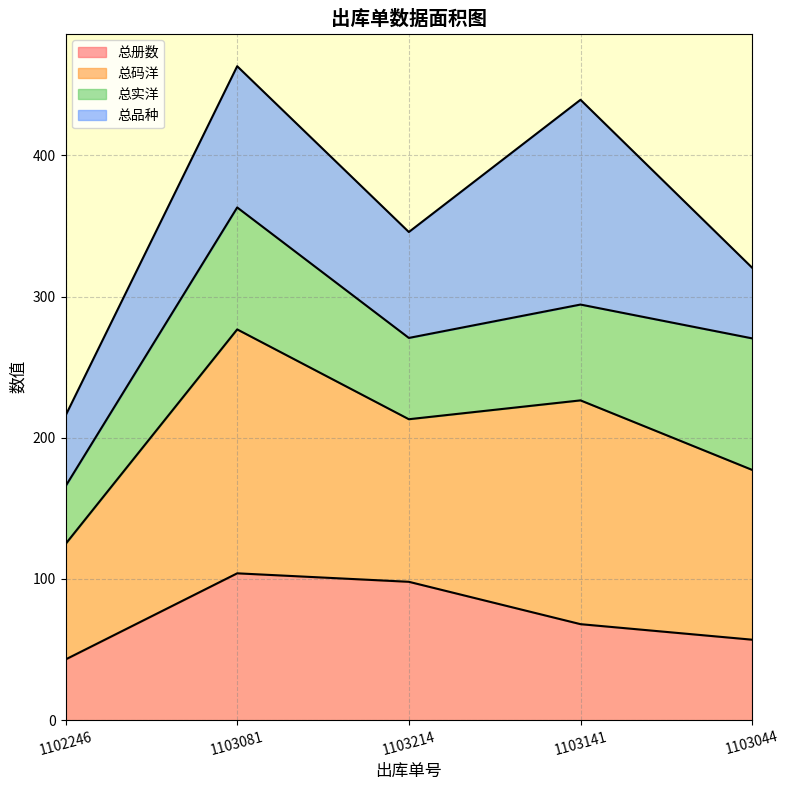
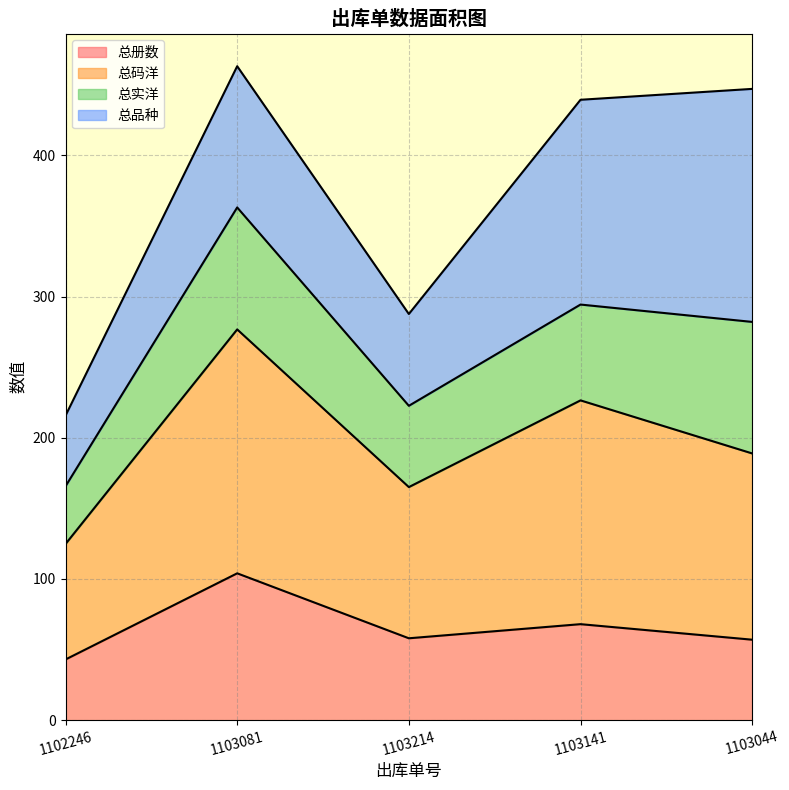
总册数, 1103214: 98 -> 58
总码洋, 1103214: 115 -> 107
总品种, 1103214: 75 -> 65
总码洋, 1103044: 120 -> 132
总品种, 1103044: 50 -> 165
